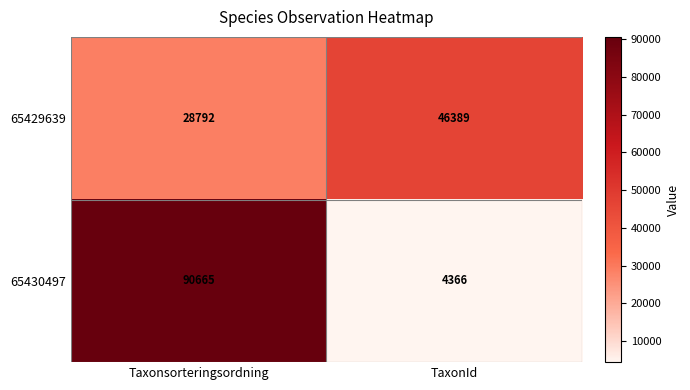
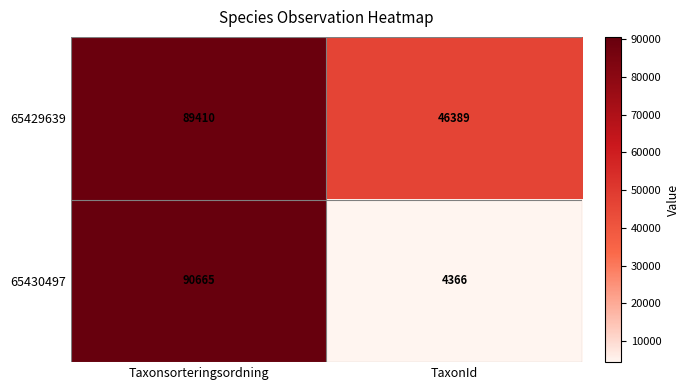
65429639, Taxonsorteringsordning: 28792 -> 89410
